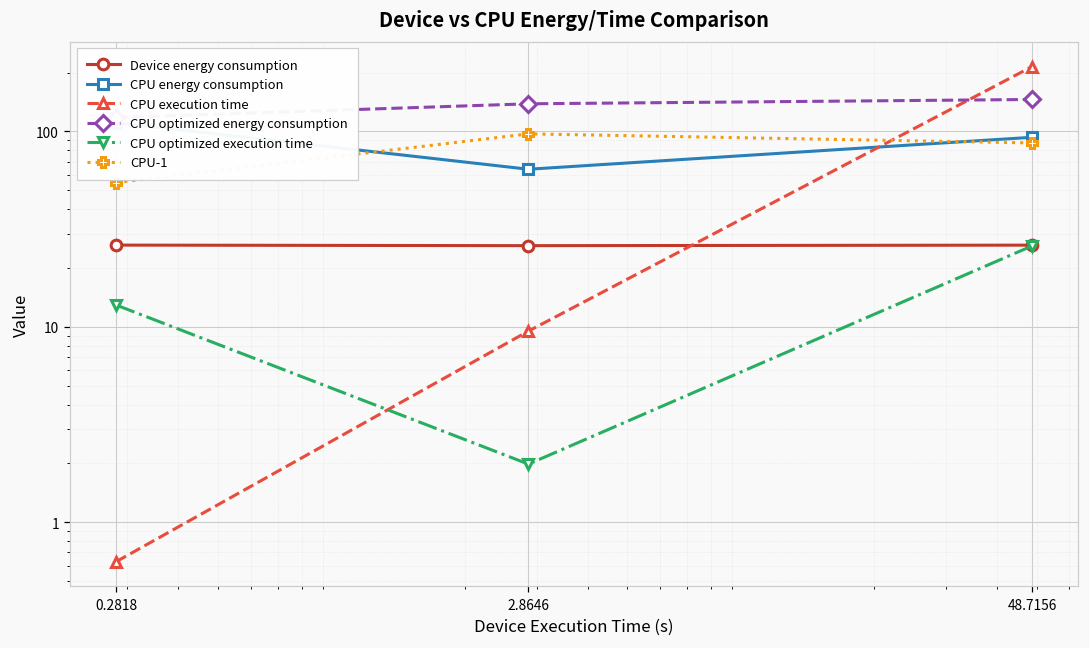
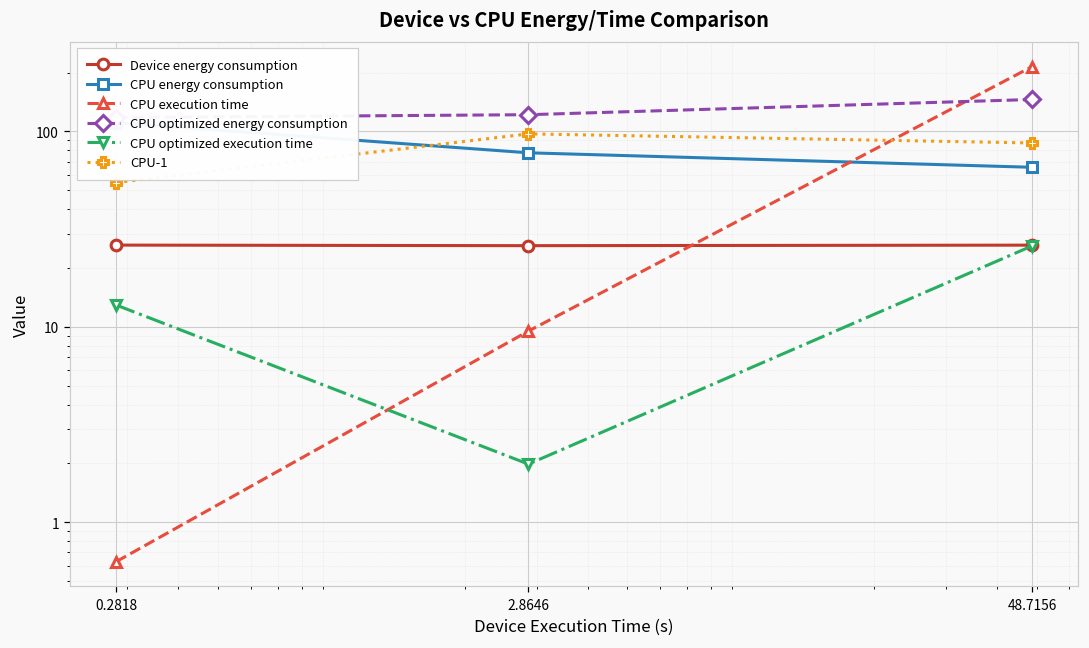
CPU energy consumption, 2.8646: 64 -> 80
CPU optimized energy consumption, 2.8646: 140 -> 120
CPU energy consumption, 48.7156: 90 -> 65
